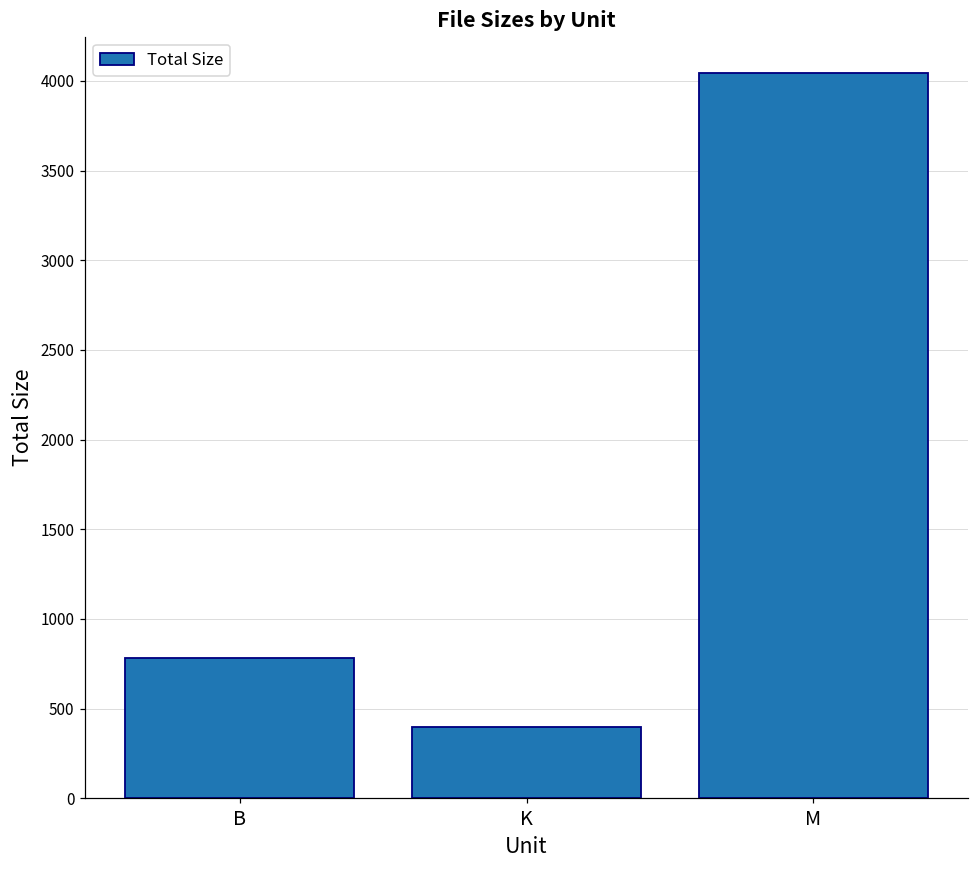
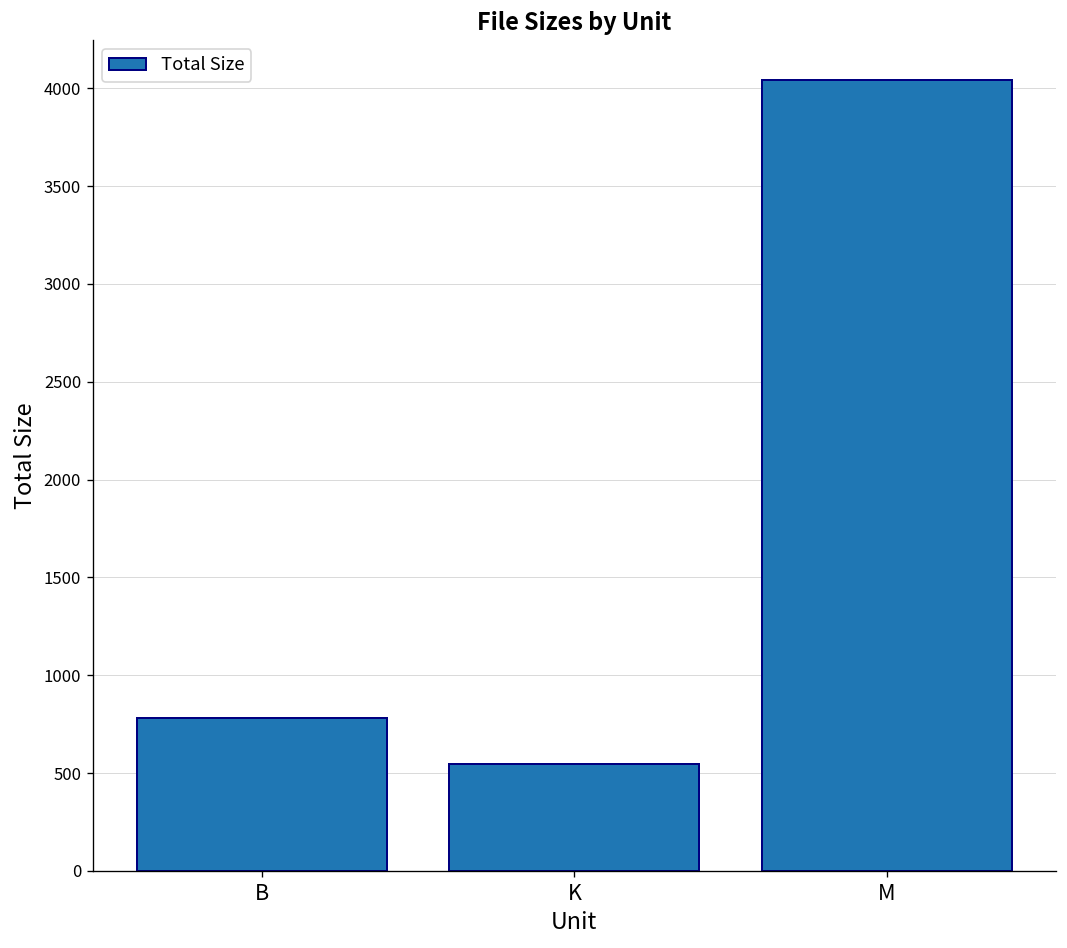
K: 400 -> 550
